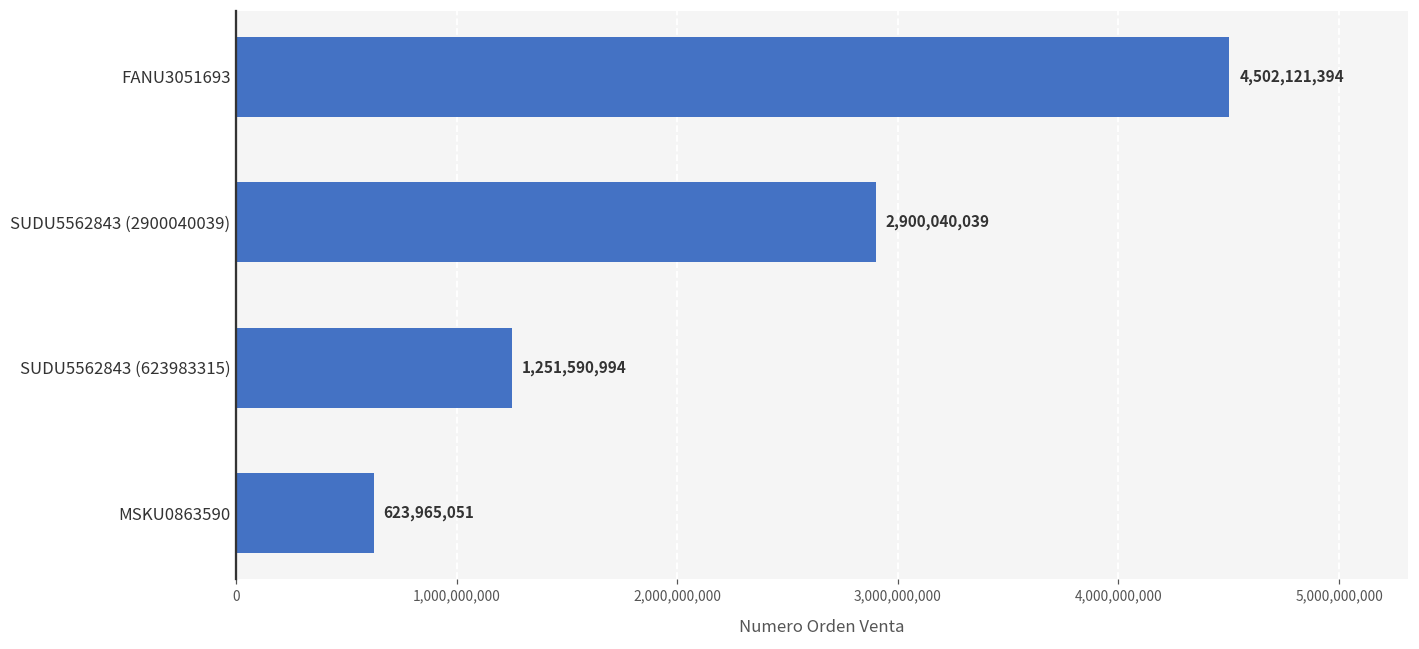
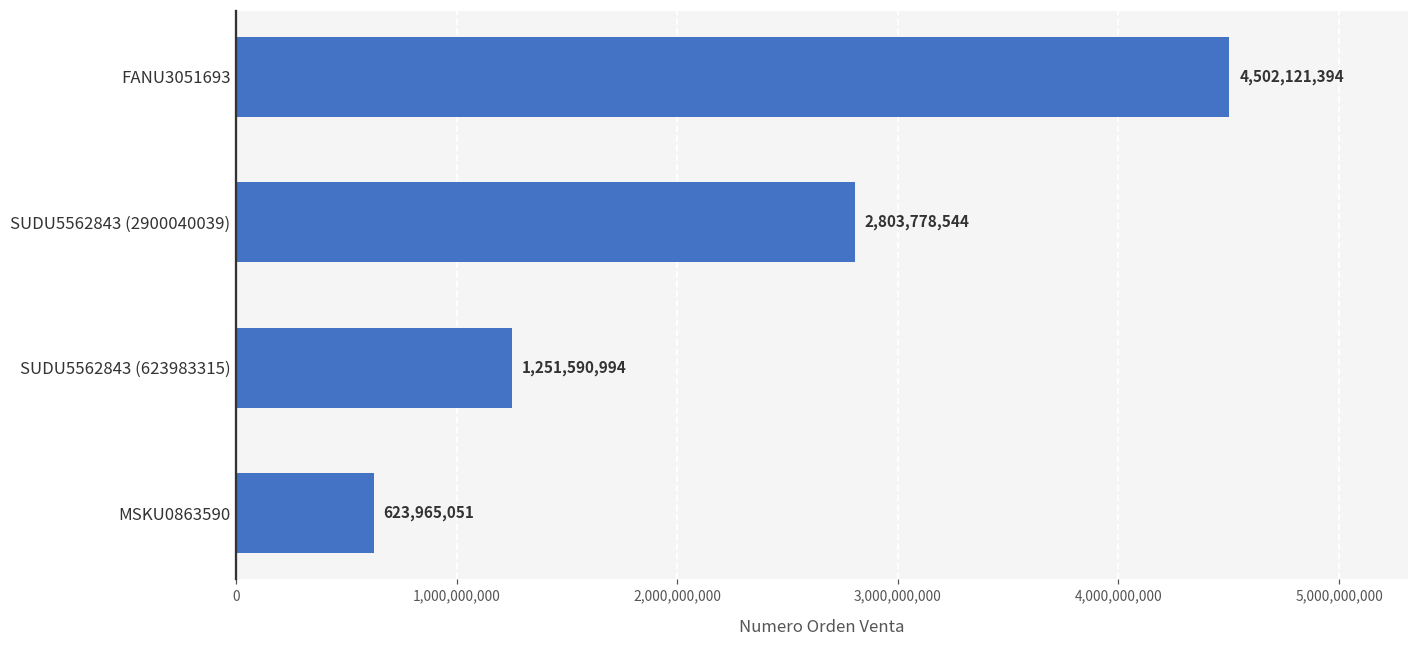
SUDU5562843 (2900040039): 2,900,040,039 -> 2,803,778,544
